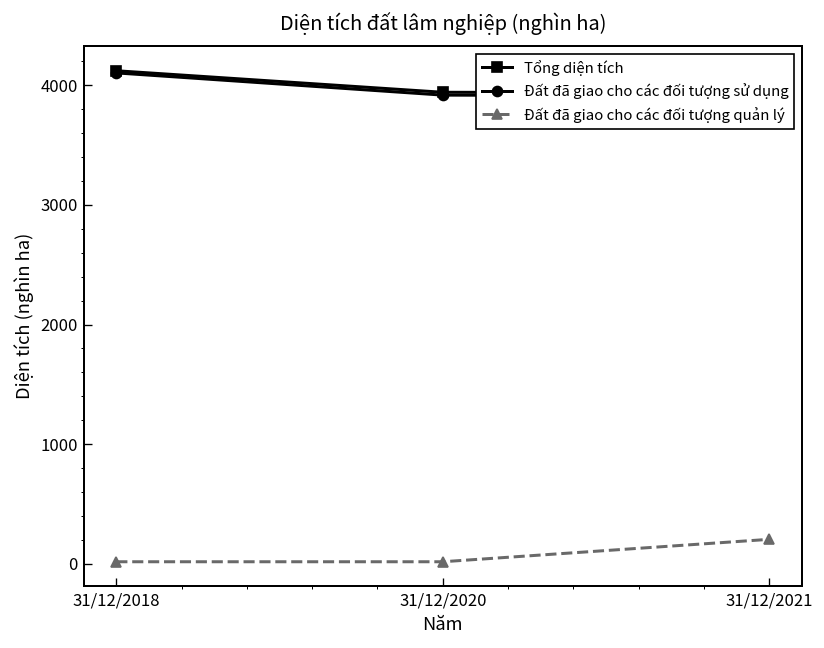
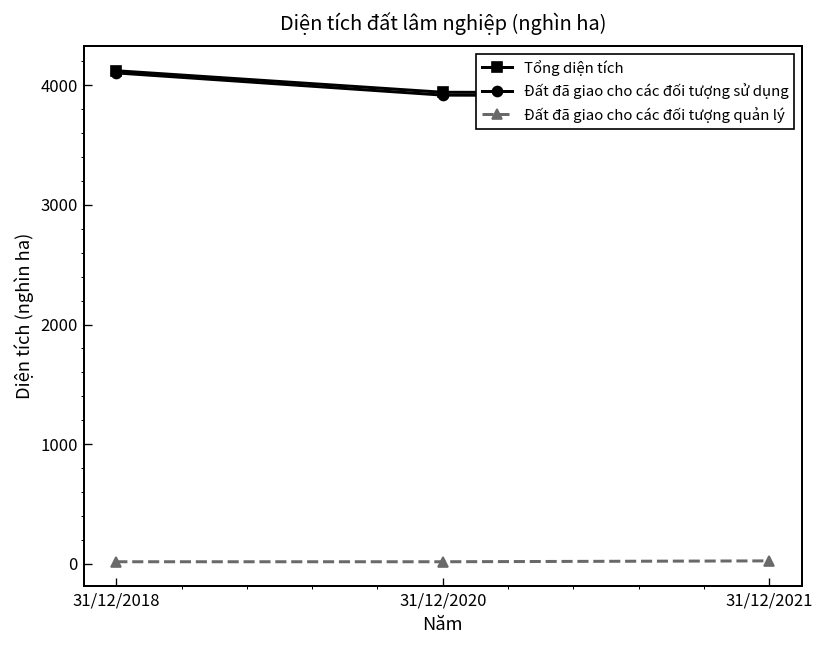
Đất đã giao cho các đối tượng quản lý, 31/12/2021: 200 -> 0
